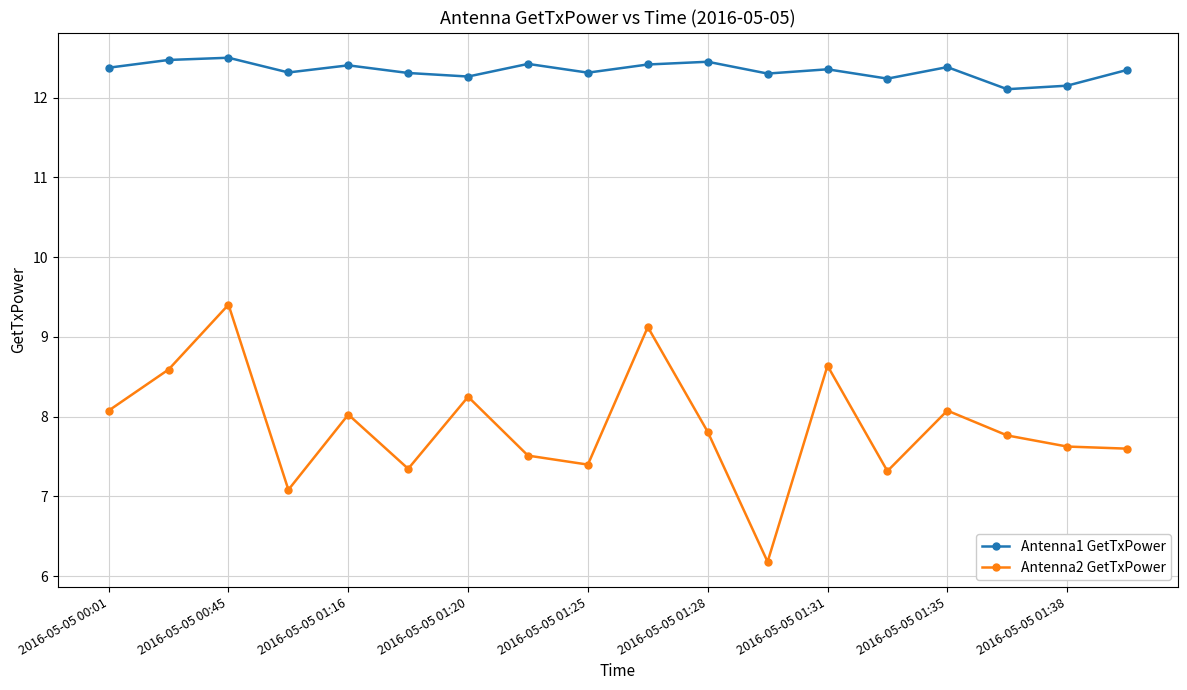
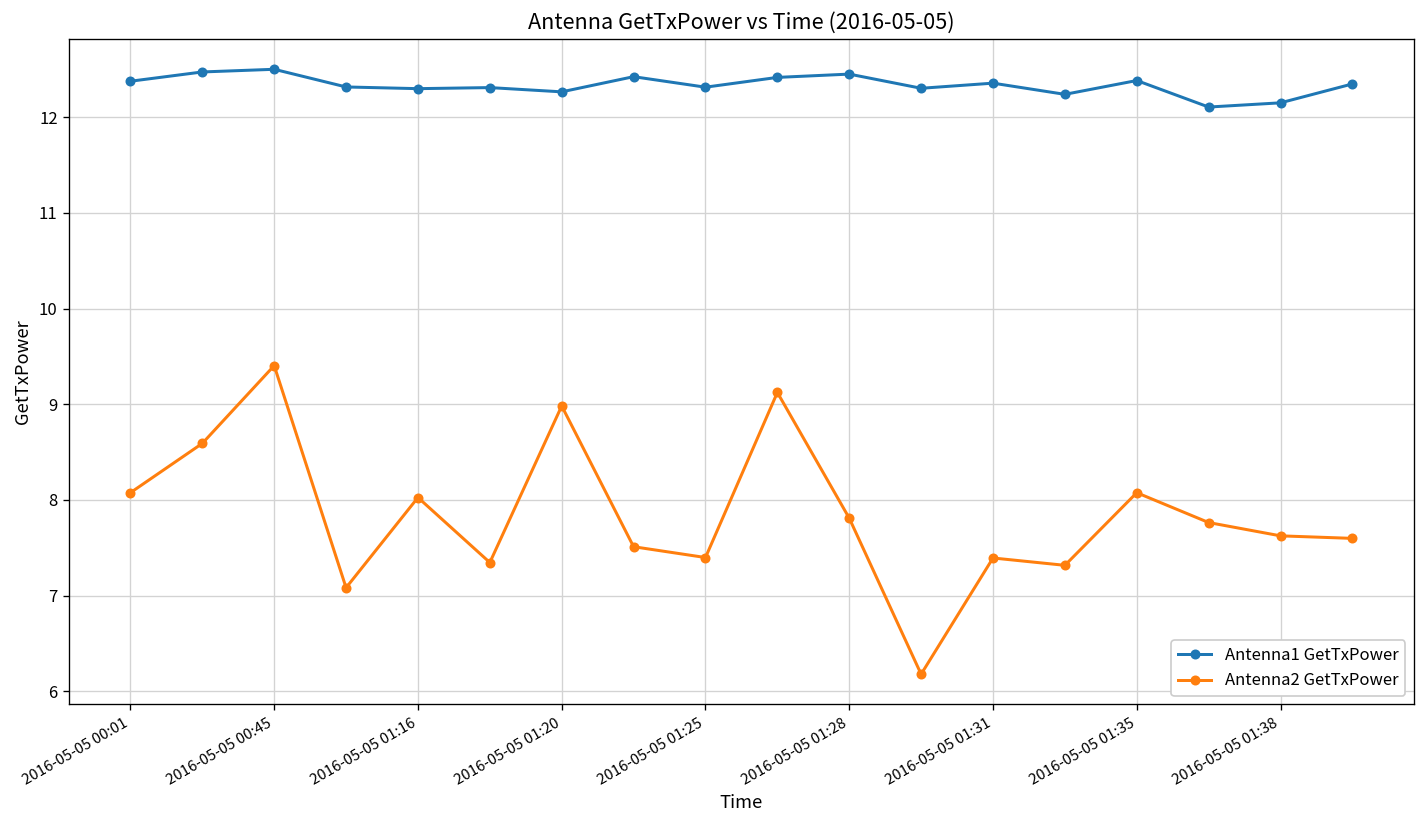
Antenna1 GetTxPower, 2016-05-05 01:16: 12.4 -> 12.3
Antenna2 GetTxPower, 2016-05-05 01:20: 8.2 -> 9.0
Antenna2 GetTxPower, 2016-05-05 01:31: 8.6 -> 7.4
